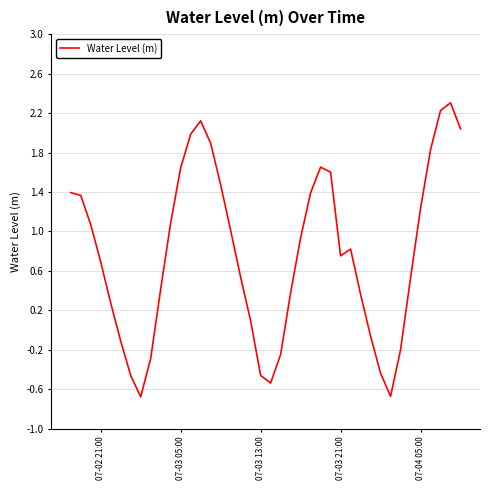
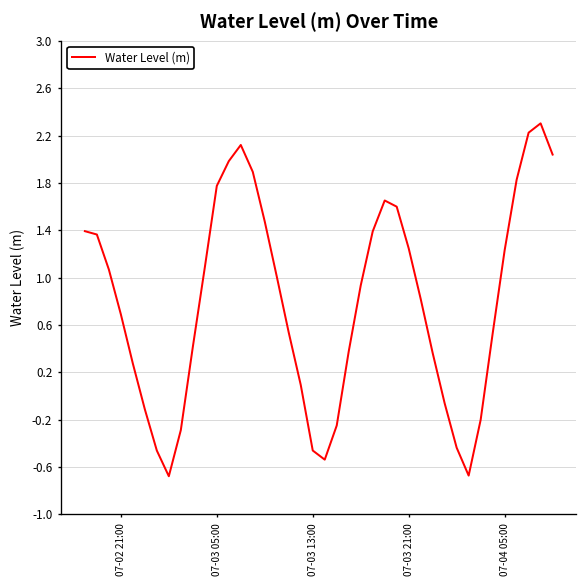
07-03 05:00: 1.6 -> 1.8
07-03 21:00: 0.8 -> 1.2
